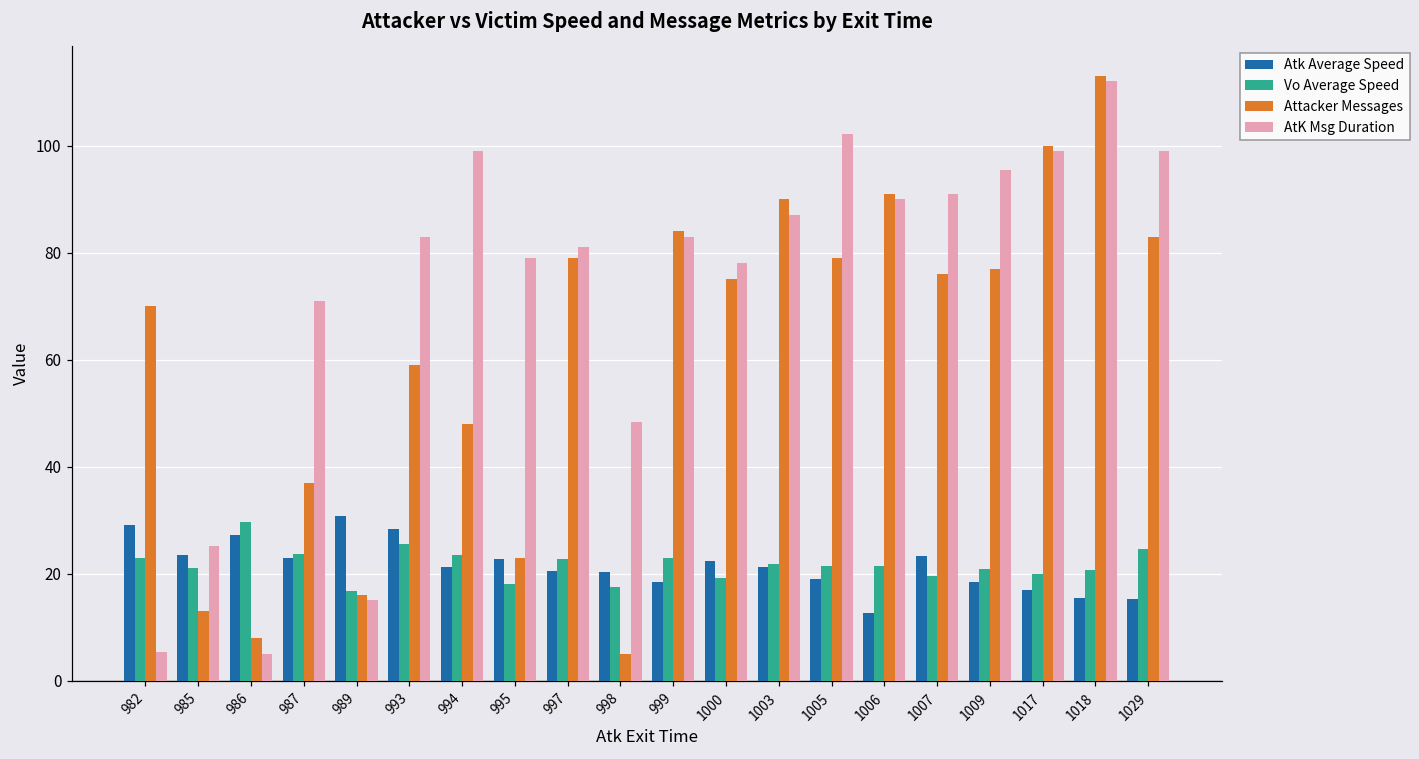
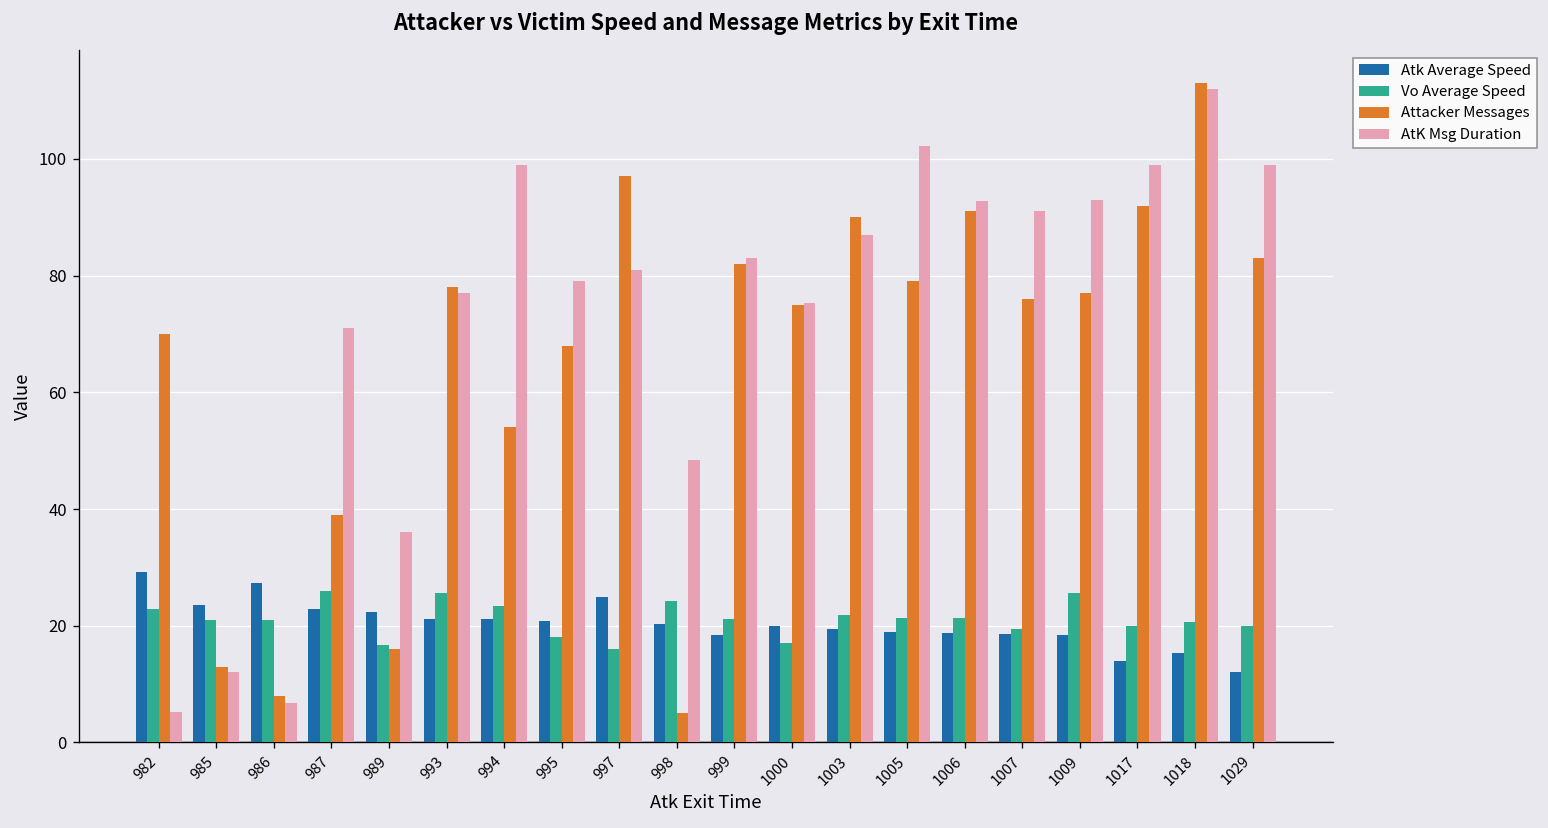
AtK Msg Duration, 985: 25 -> 12
Vo Average Speed, 986: 30 -> 21
AtK Msg Duration, 986: 5 -> 7
Vo Average Speed, 987: 24 -> 26
Attacker Messages, 987: 37 -> 39
Atk Average Speed, 989: 31 -> 22
AtK Msg Duration, 989: 15 -> 36
Atk Average Speed, 993: 28 -> 21
Attacker Messages, 993: 59 -> 78
AtK Msg Duration, 993: 83 -> 77
Attacker Messages, 994: 48 -> 54
Atk Average Speed, 995: 23 -> 21
Attacker Messages, 995: 23 -> 68
Atk Average Speed, 997: 21 -> 25
Vo Average Speed, 997: 23 -> 16
Attacker Messages, 997: 79 -> 97
Vo Average Speed, 998: 18 -> 24
Vo Average Speed, 999: 23 -> 21
Attacker Messages, 999: 84 -> 82
Atk Average Speed, 1000: 22 -> 20
Vo Average Speed, 1000: 19 -> 17
AtK Msg Duration, 1000: 78 -> 75
Atk Average Speed, 1003: 21 -> 19
Atk Average Speed, 1006: 13 -> 19
AtK Msg Duration, 1006: 90 -> 93
Atk Average Speed, 1007: 23 -> 19
Vo Average Speed, 1009: 21 -> 26
AtK Msg Duration, 1009: 96 -> 93
Atk Average Speed, 1017: 17 -> 14
Attacker Messages, 1017: 100 -> 92
Atk Average Speed, 1029: 15 -> 12
Vo Average Speed, 1029: 25 -> 20
